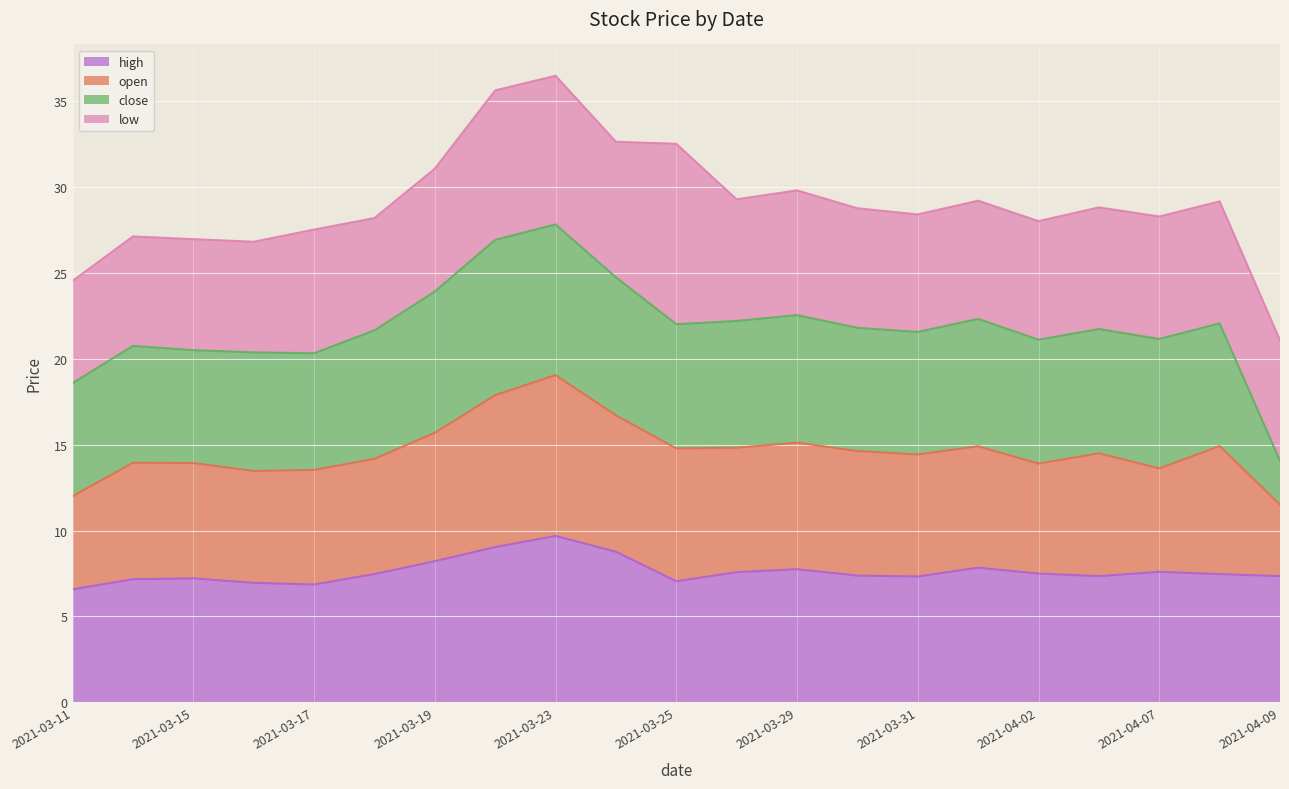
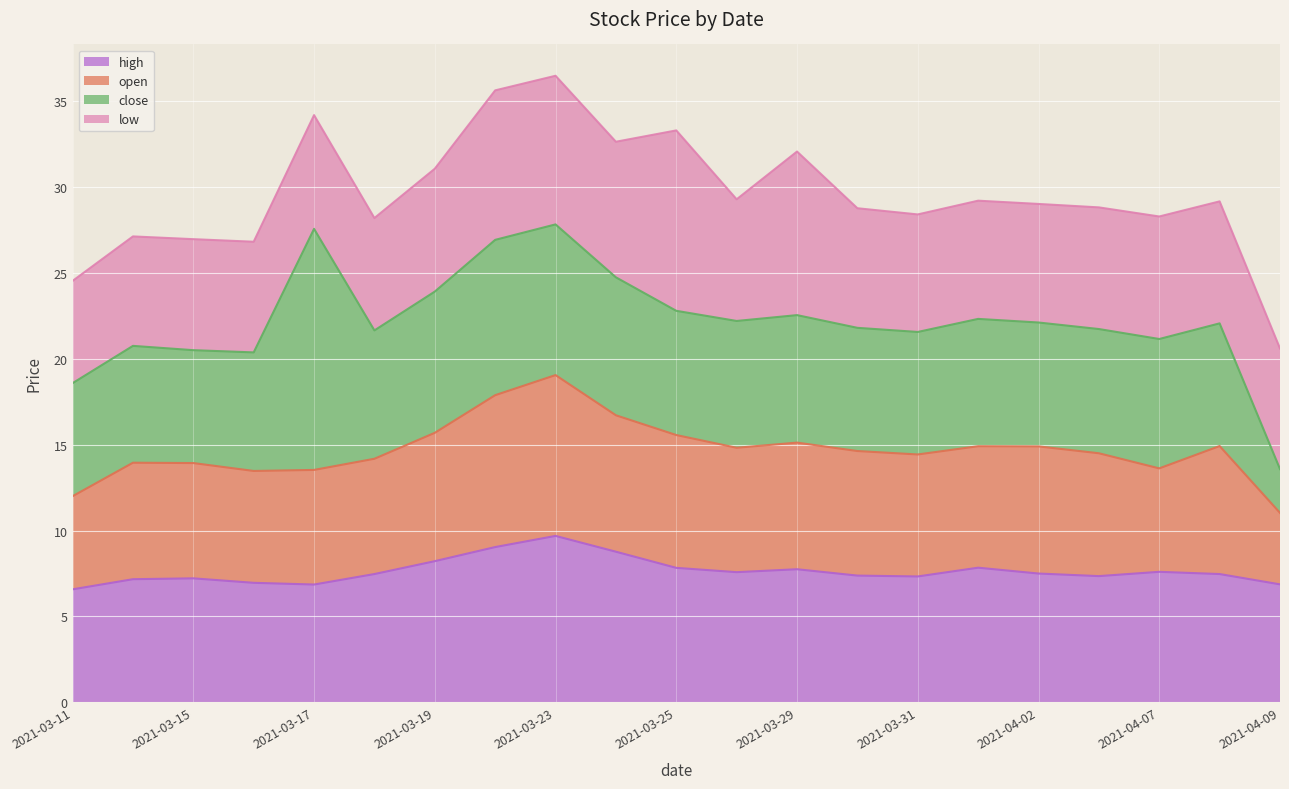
close, 2021-03-17: 6.8 -> 14.0
low, 2021-03-17: 7.2 -> 6.6
high, 2021-03-25: 7.1 -> 7.8
low, 2021-03-29: 7.3 -> 9.5
open, 2021-04-02: 6.4 -> 7.4
high, 2021-04-09: 7.4 -> 6.9
